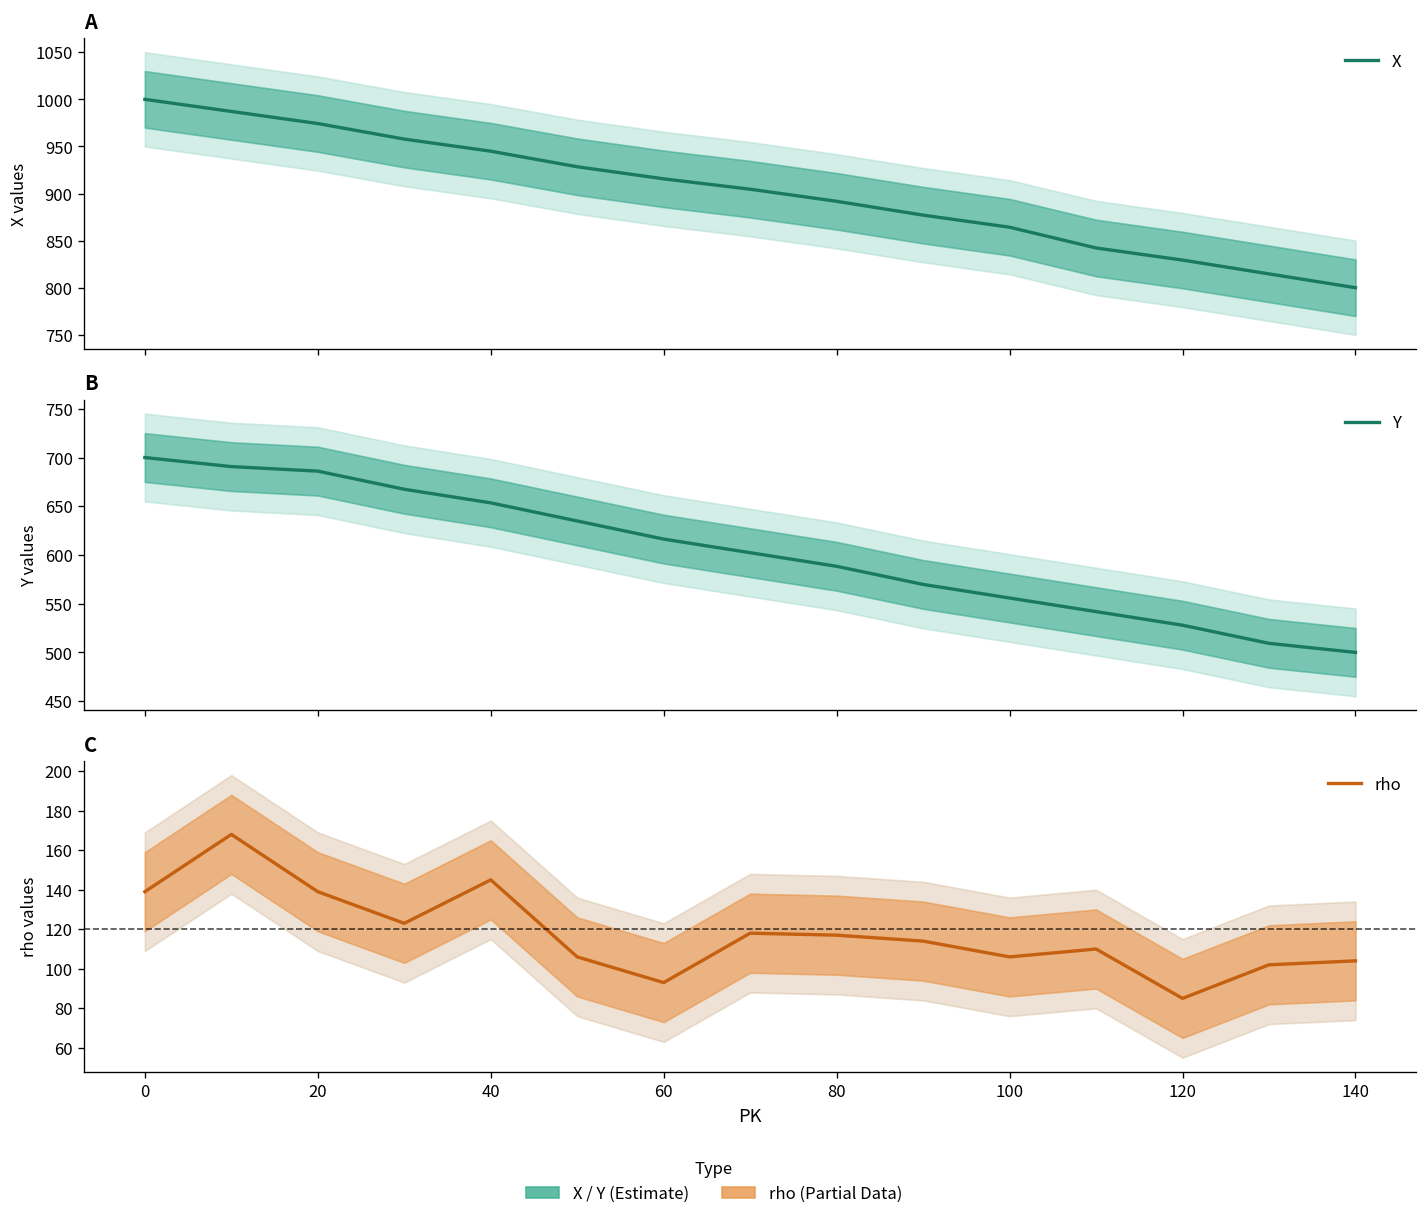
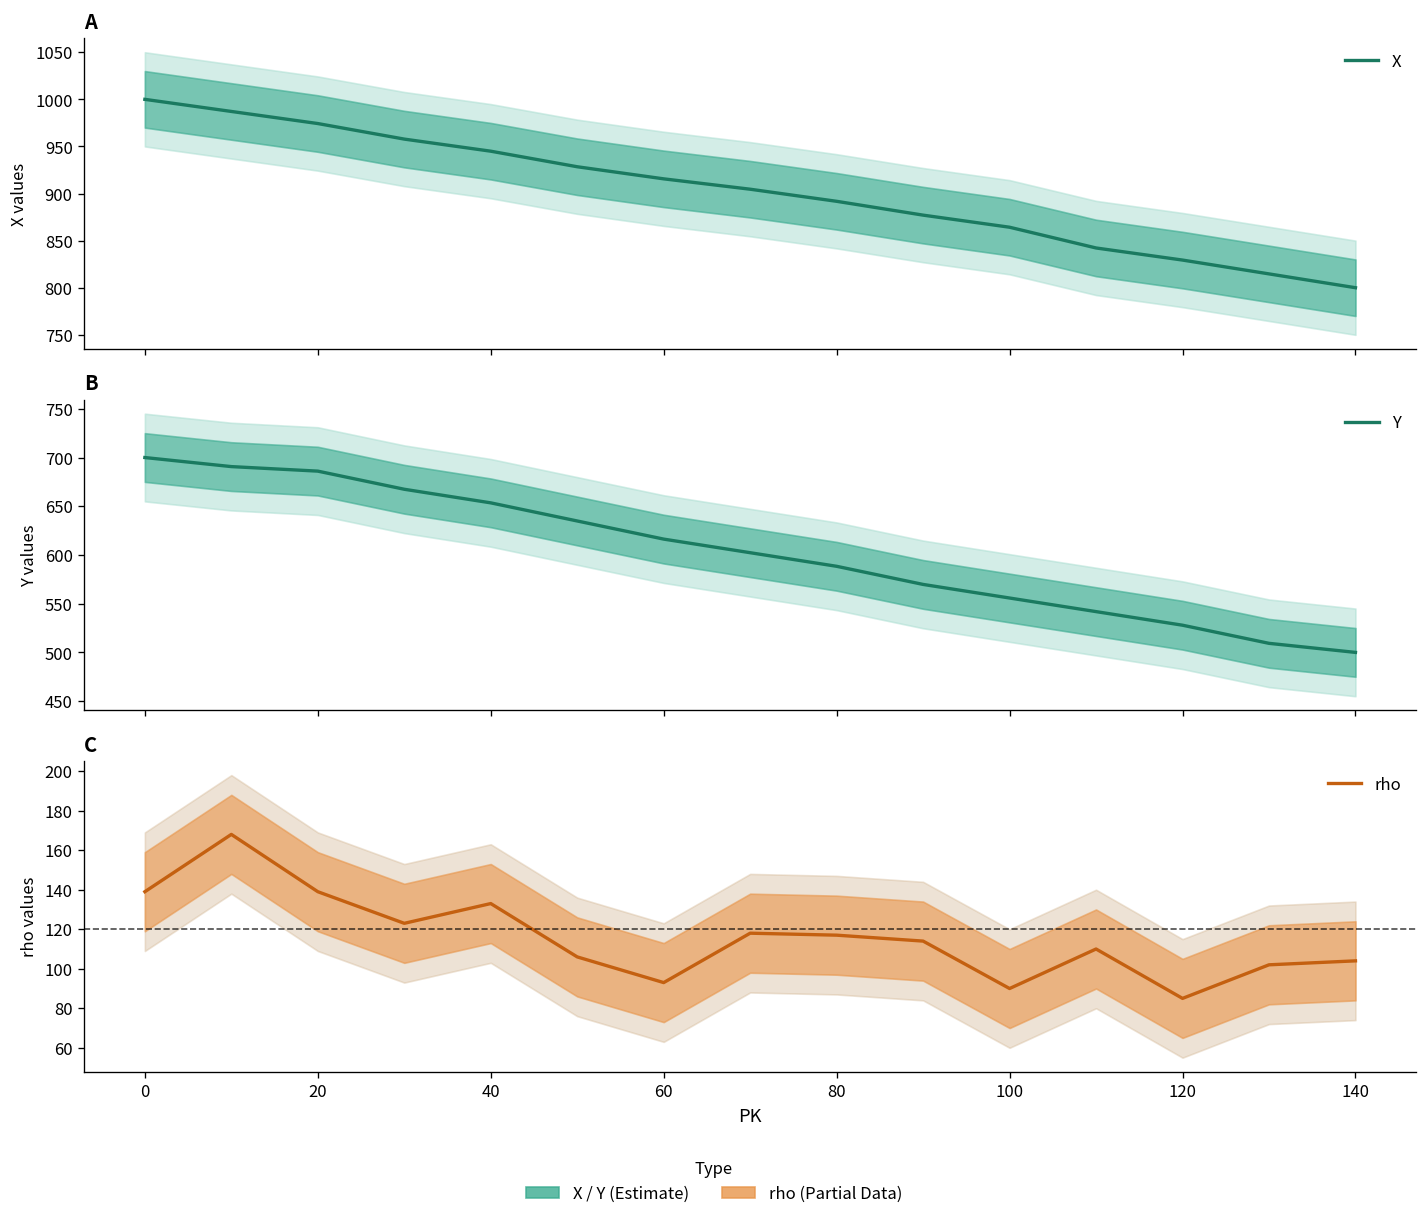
C, rho, 40: 145 -> 133
C, rho, 100: 106 -> 90
